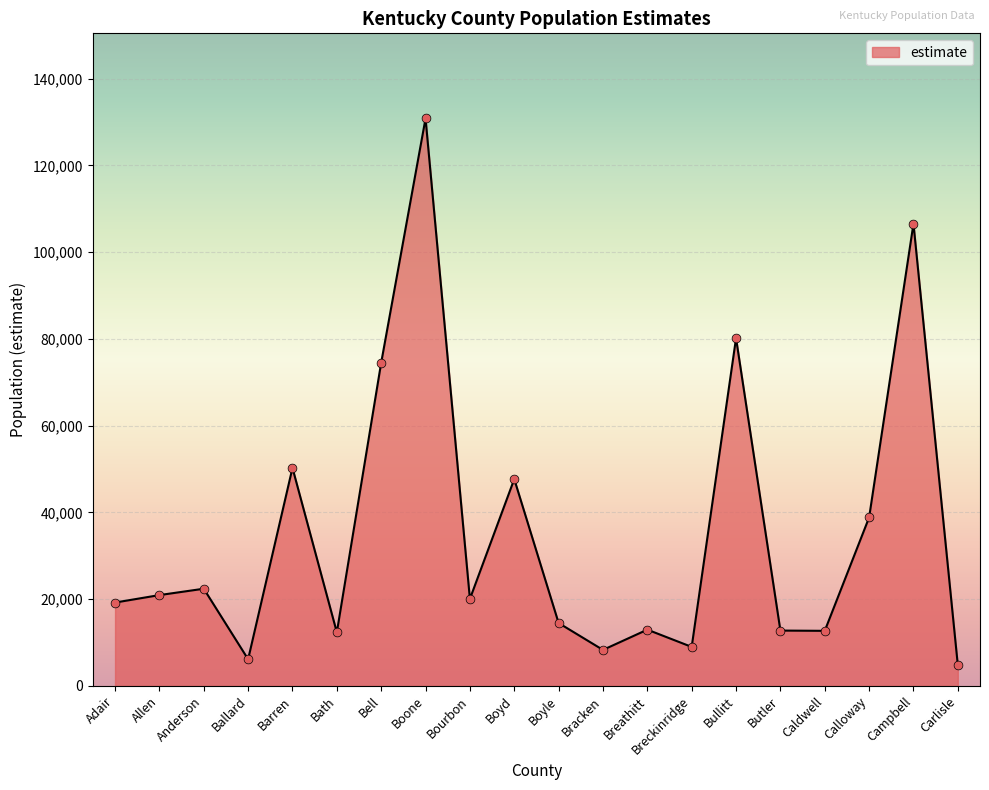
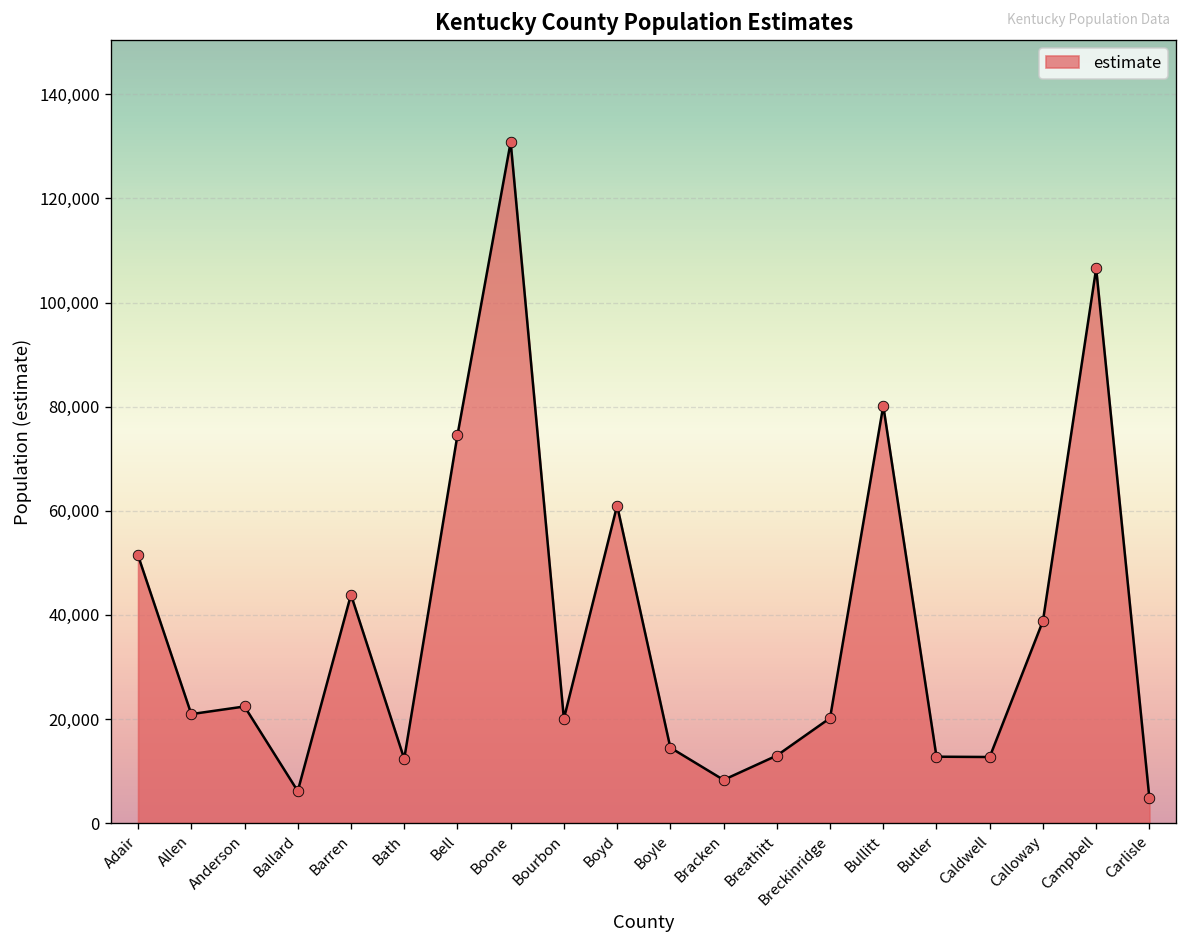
Adair: 19,000 -> 51,000
Barren: 50,000 -> 44,000
Boyd: 48,000 -> 61,000
Breckinridge: 9,000 -> 20,000
